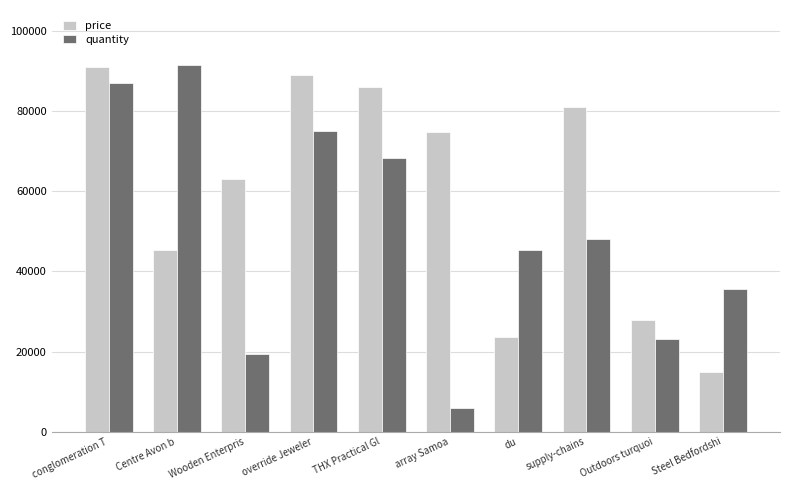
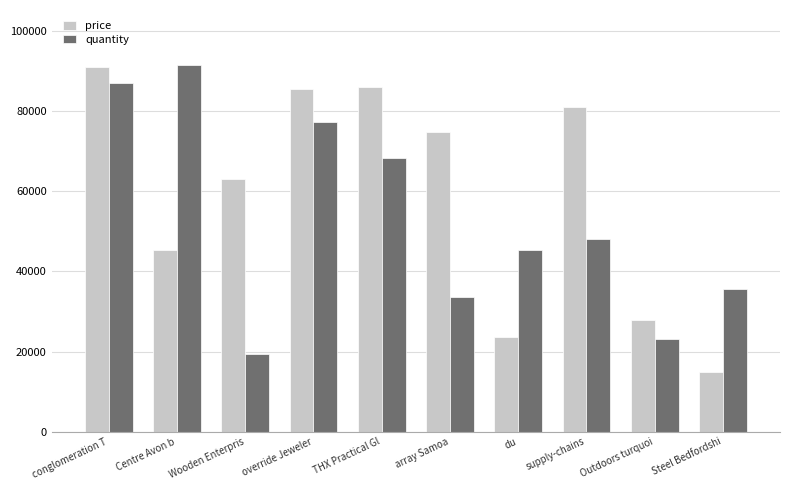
price, override Jeweler: 89000 -> 86000
quantity, override Jeweler: 75000 -> 77000
quantity, array Samoa: 6000 -> 34000
